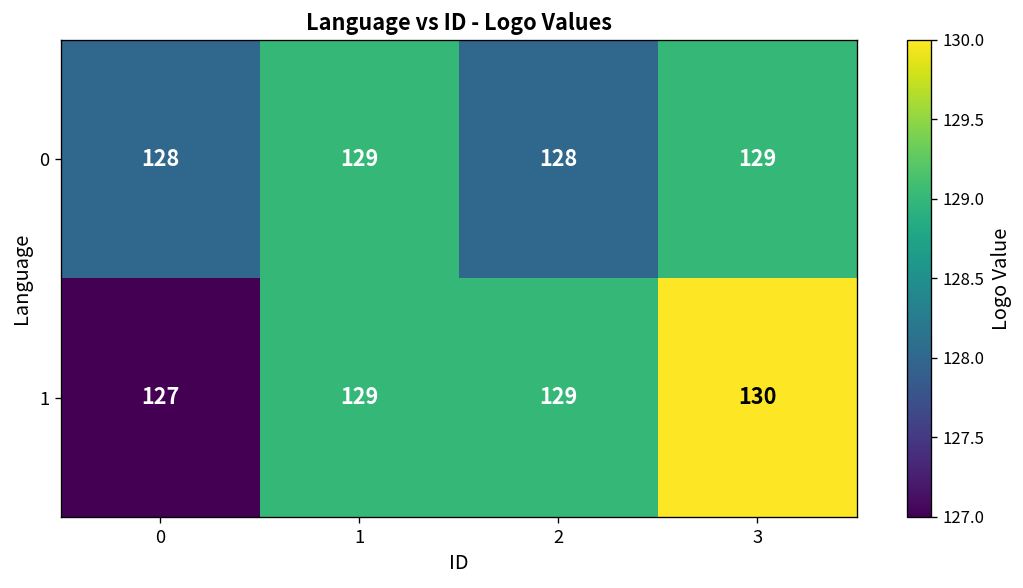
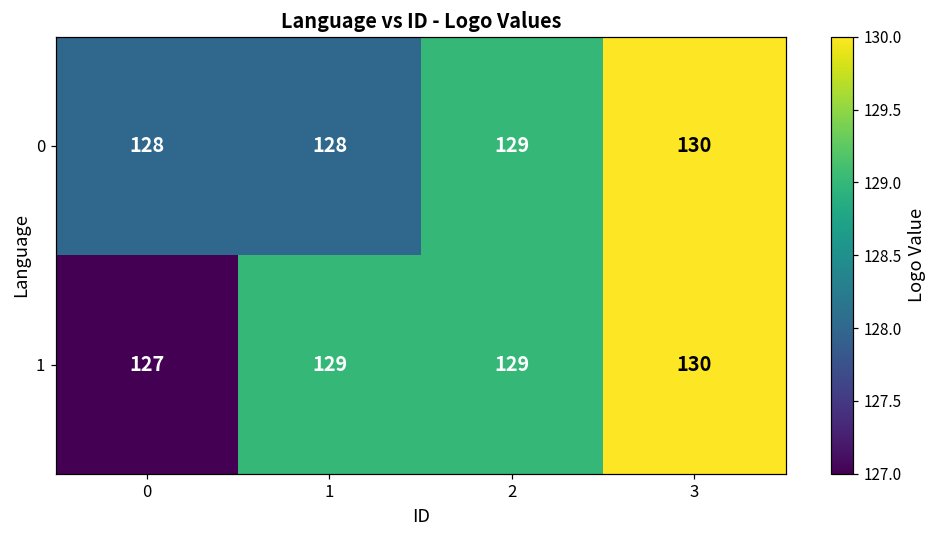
0, 1: 129 -> 128
0, 2: 128 -> 129
0, 3: 129 -> 130
